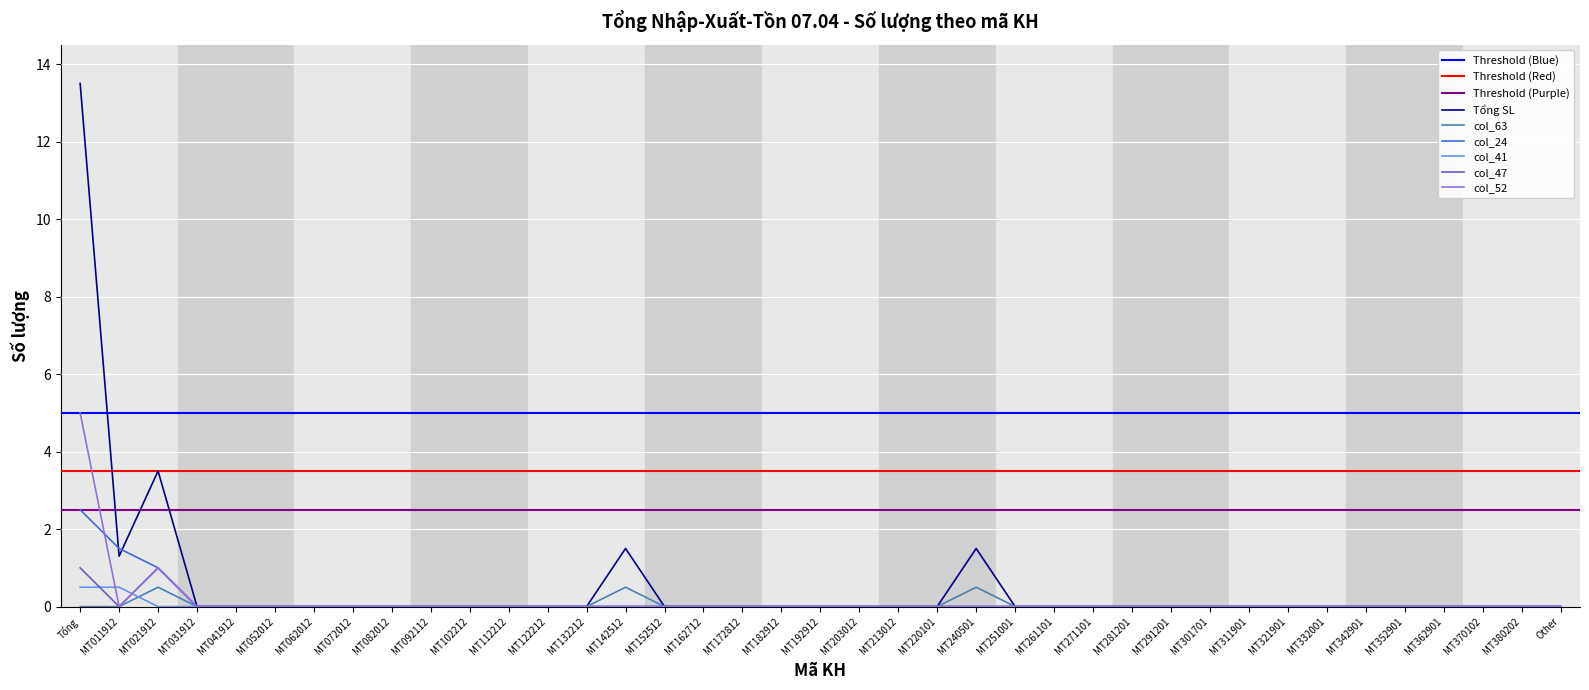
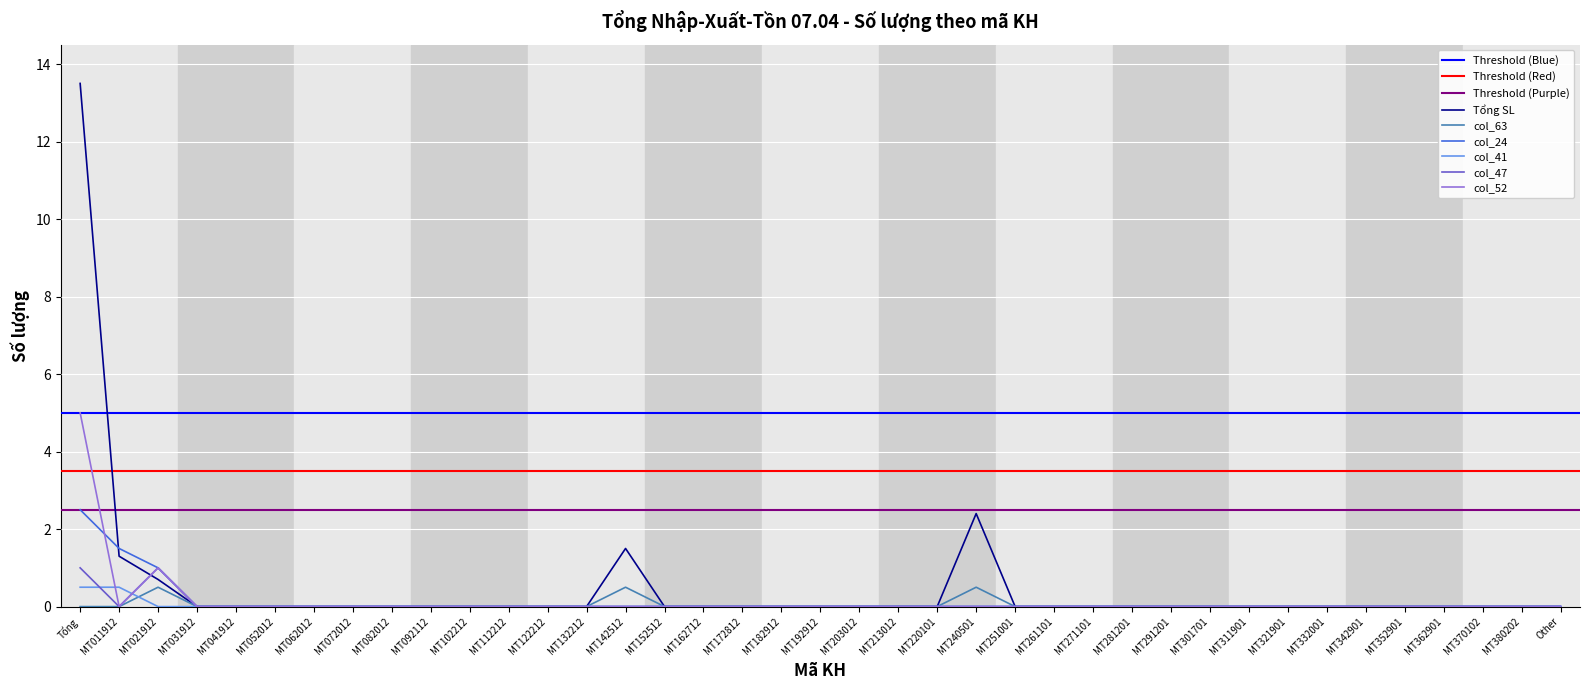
Tổng SL, MT021912: 3.5 -> 0.7
Tổng SL, MT240501: 1.5 -> 2.4
